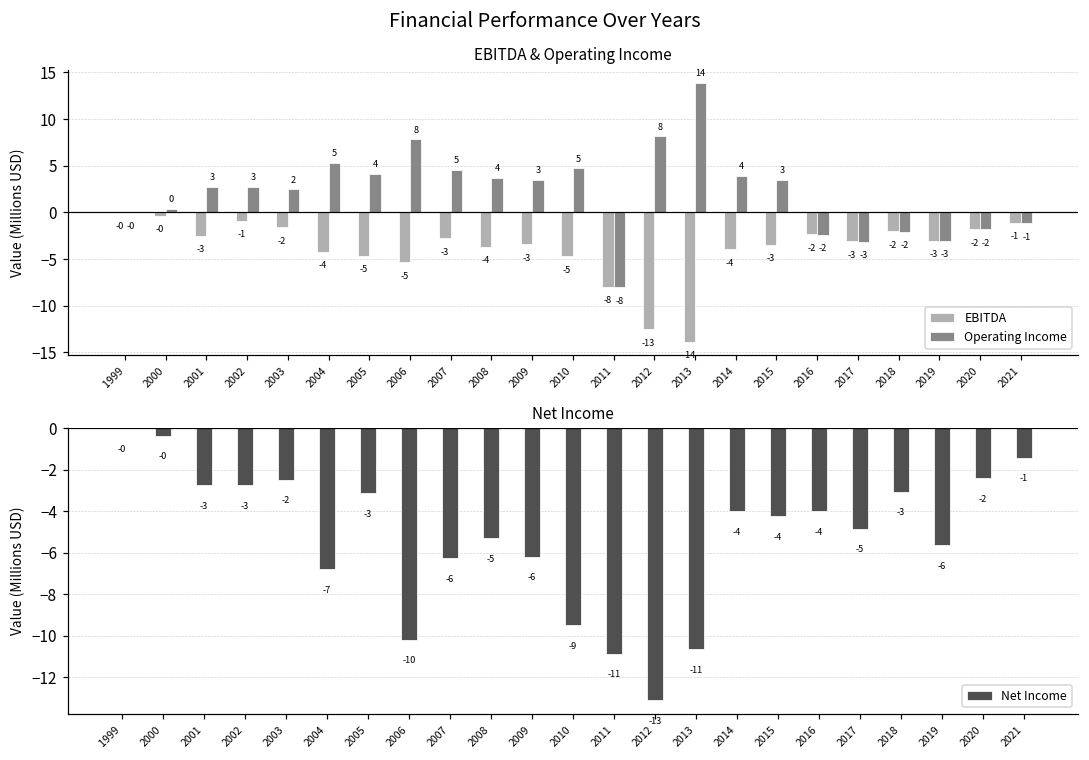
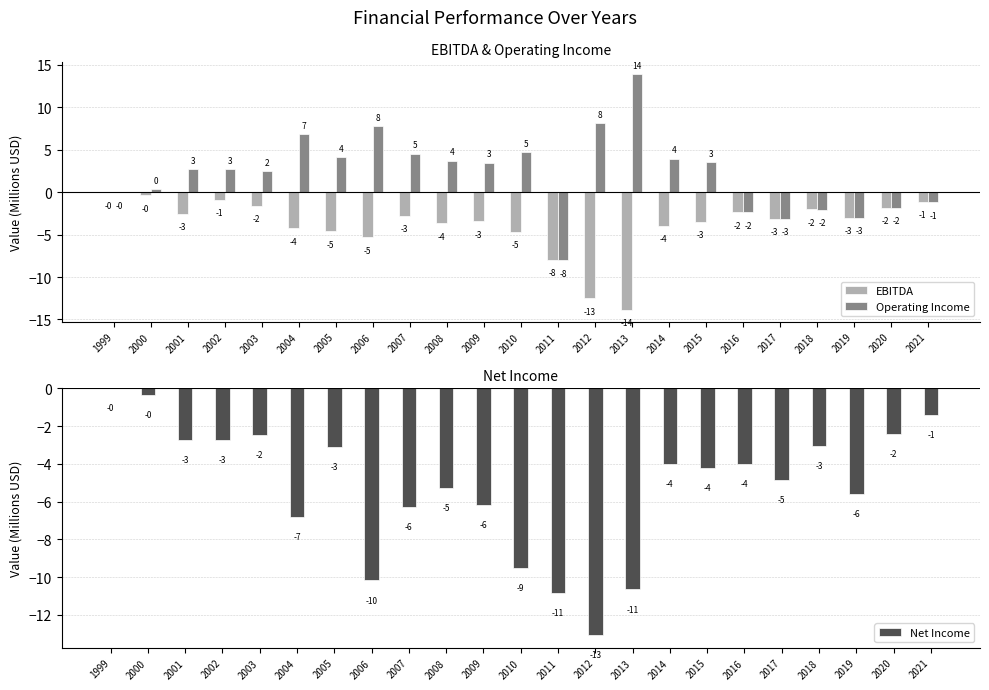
EBITDA & Operating Income, Operating Income, 2004: 5 -> 7
